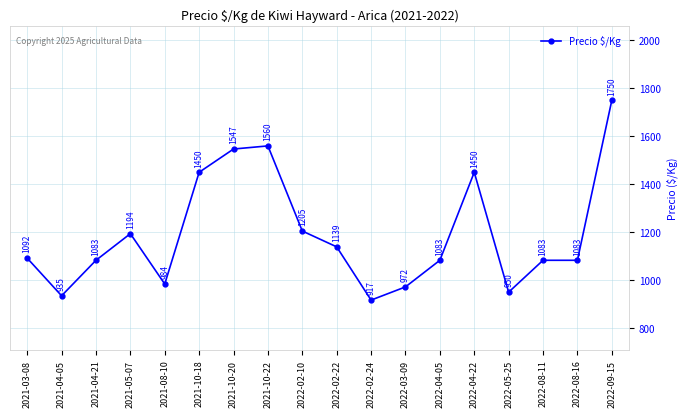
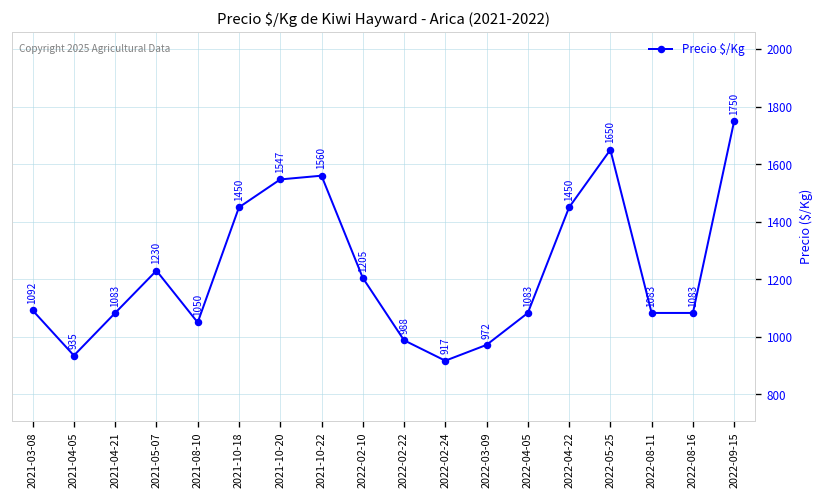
2021-05-07: 1194 -> 1230
2021-08-10: 984 -> 1050
2022-02-22: 1139 -> 988
2022-05-25: 950 -> 1650
